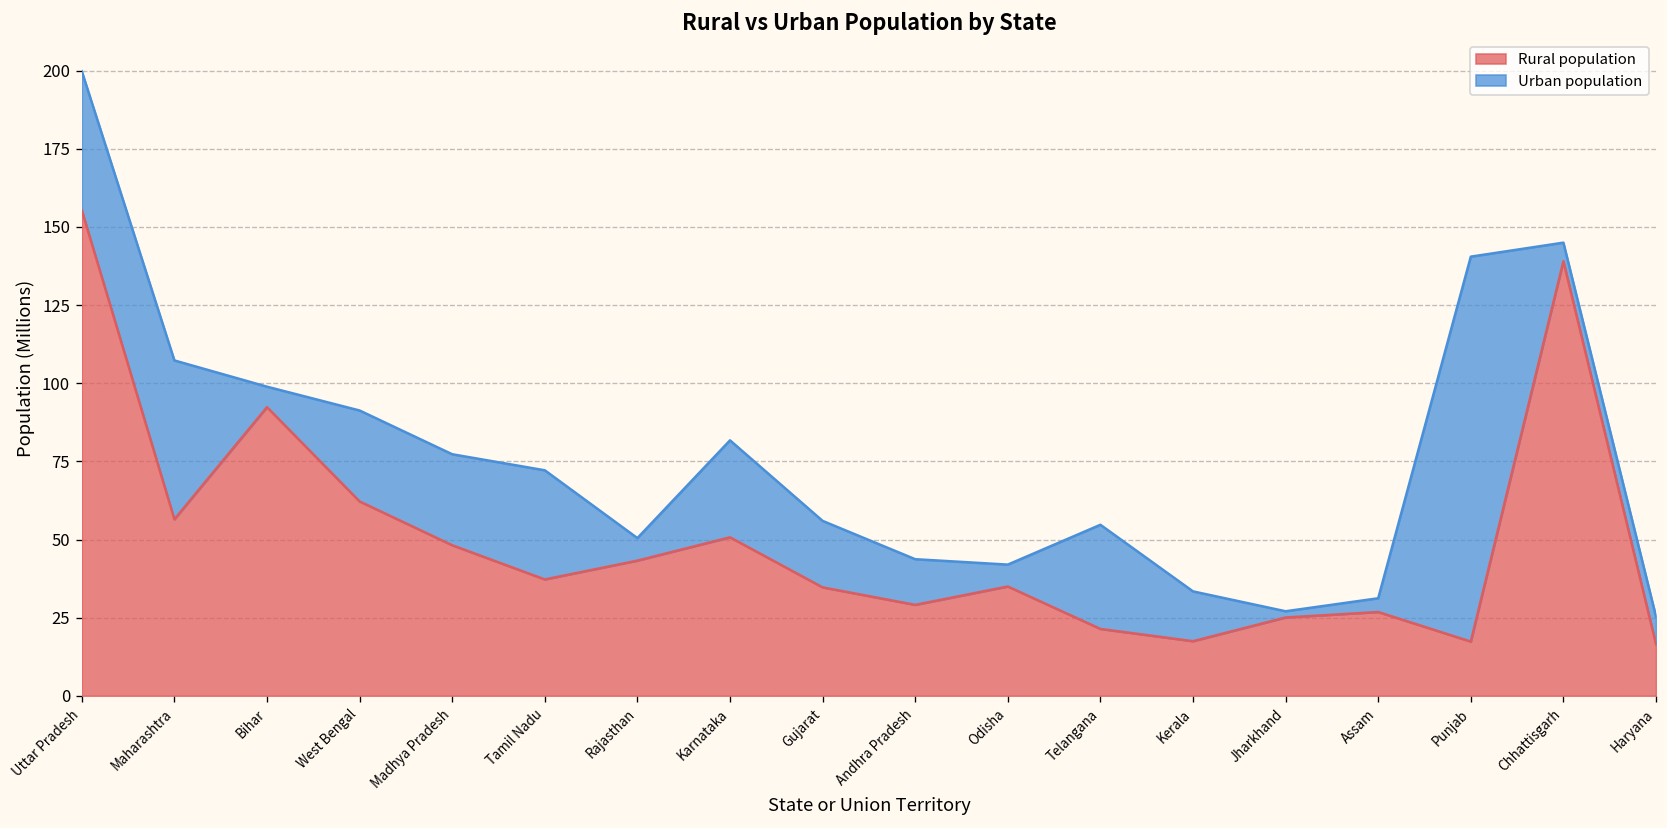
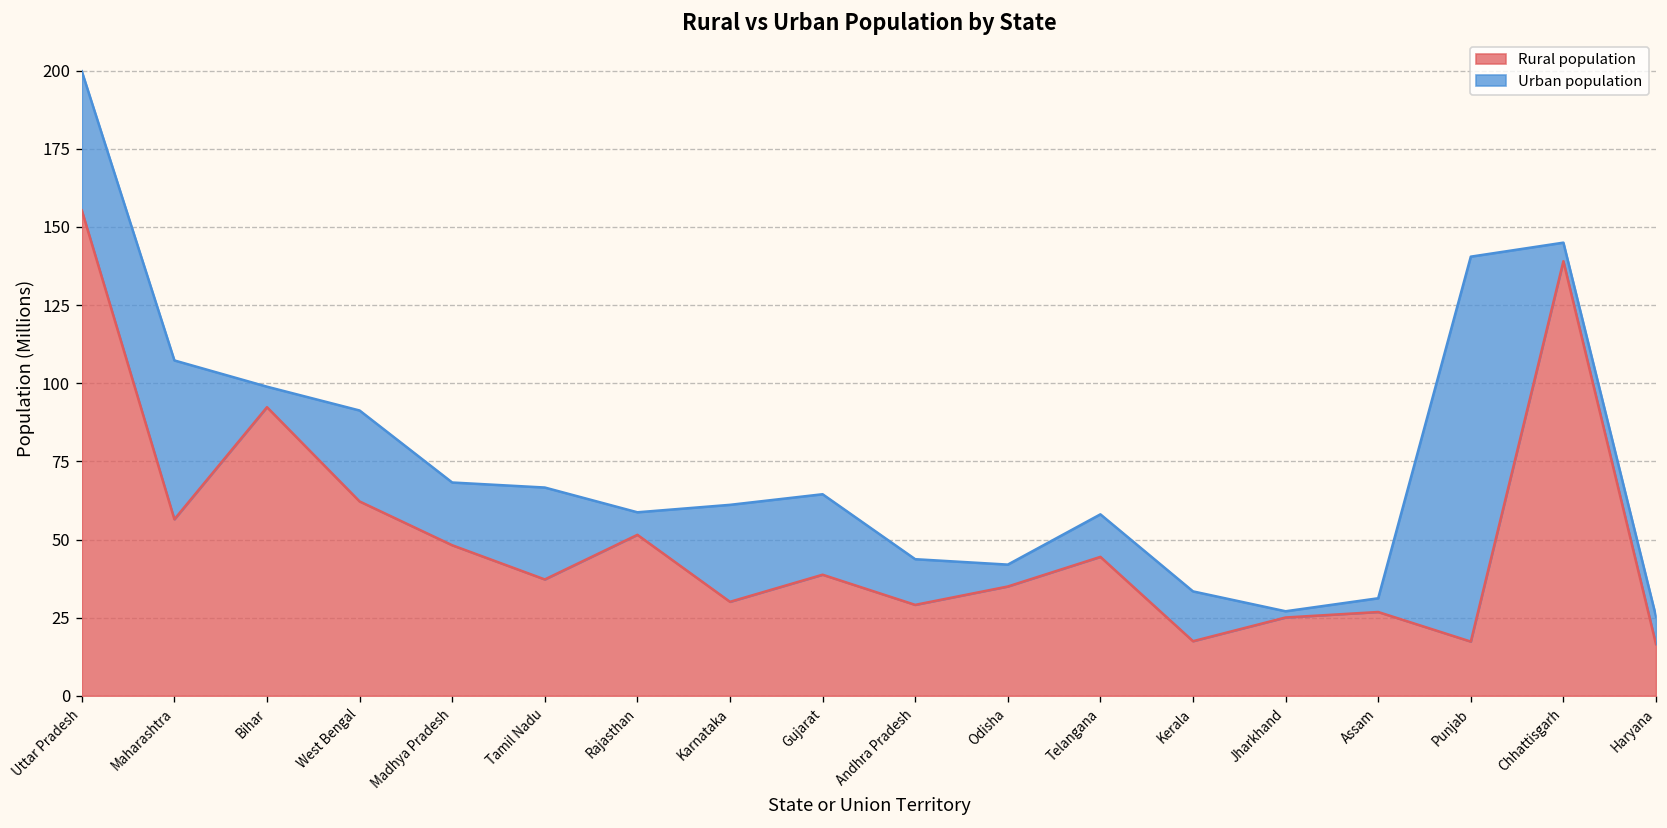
Urban population, Madhya Pradesh: 29 -> 20
Urban population, Tamil Nadu: 35 -> 29
Rural population, Rajasthan: 43 -> 52
Rural population, Karnataka: 51 -> 30
Rural population, Gujarat: 35 -> 39
Urban population, Gujarat: 21 -> 26
Rural population, Telangana: 21 -> 44
Urban population, Telangana: 33 -> 14
